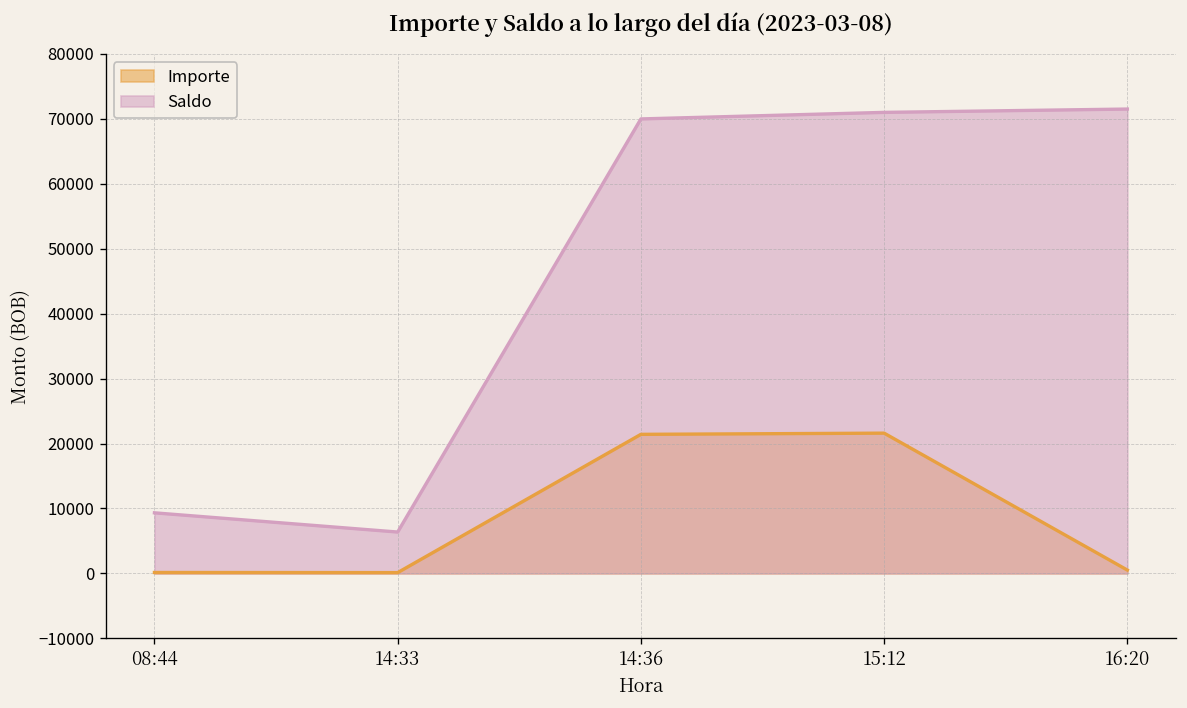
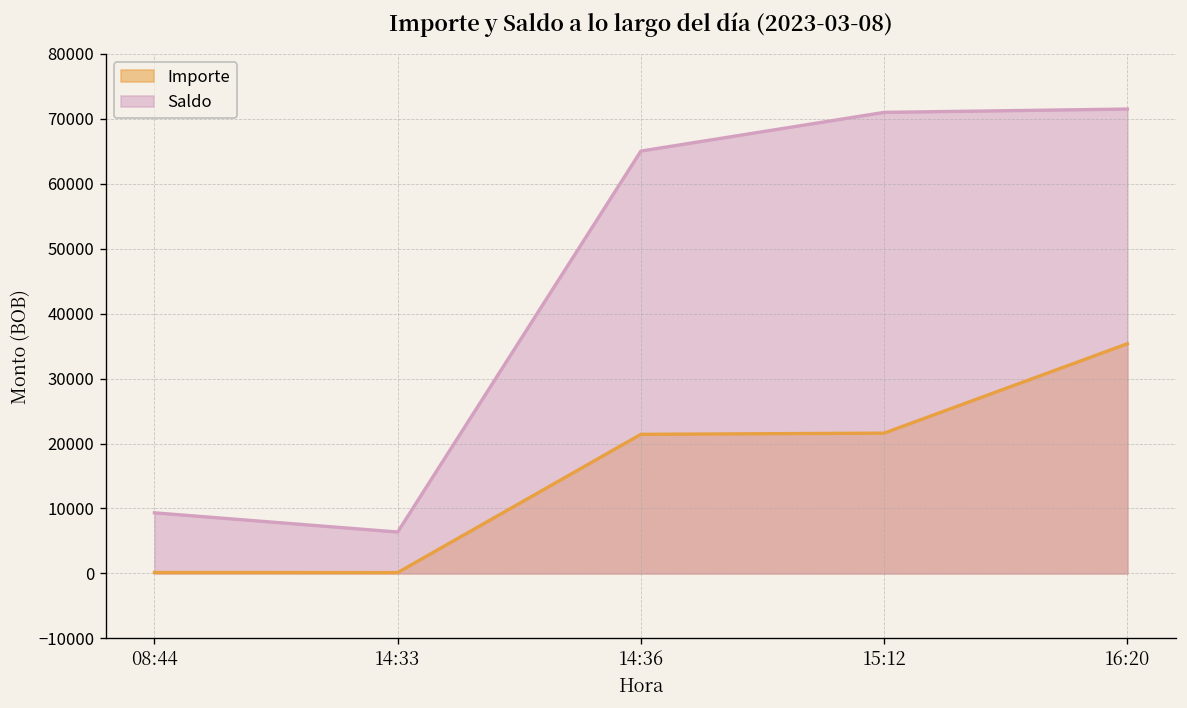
Saldo, 14:36: 70000 -> 65000
Importe, 16:20: 1000 -> 35000
